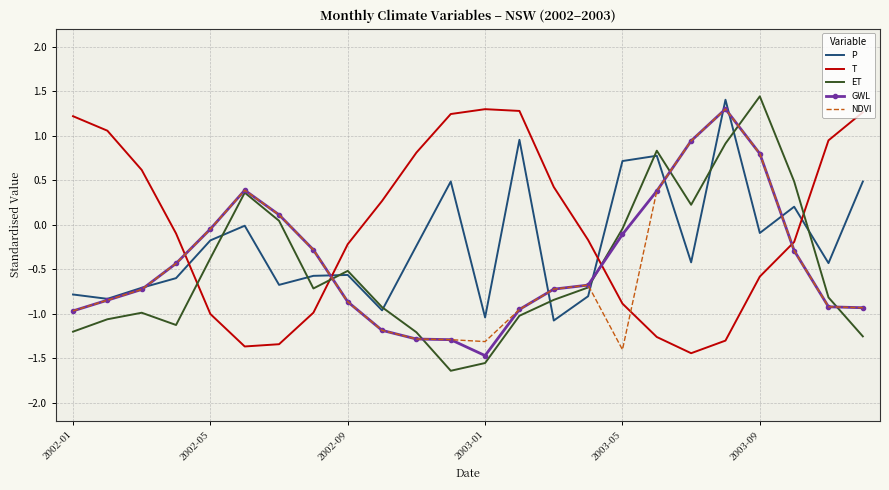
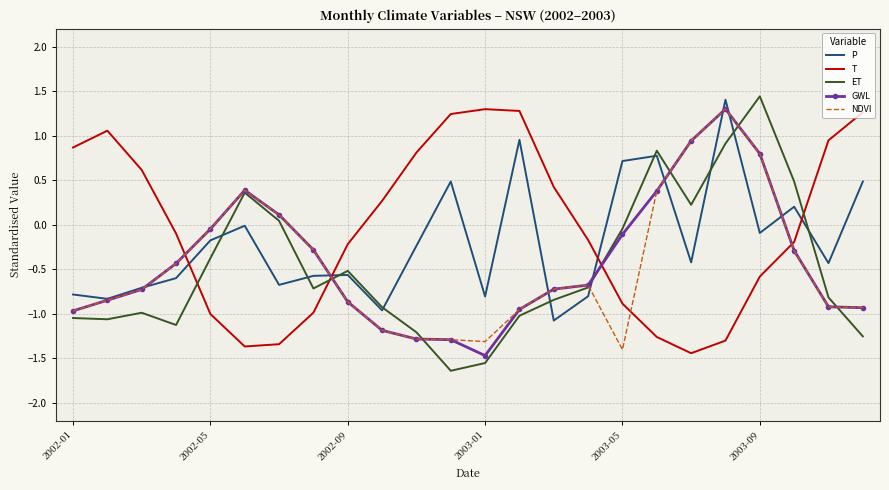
T, 2002-01: 1.2 -> 0.9
ET, 2002-01: -1.2 -> -1.0
P, 2003-01: -1.0 -> -0.8
